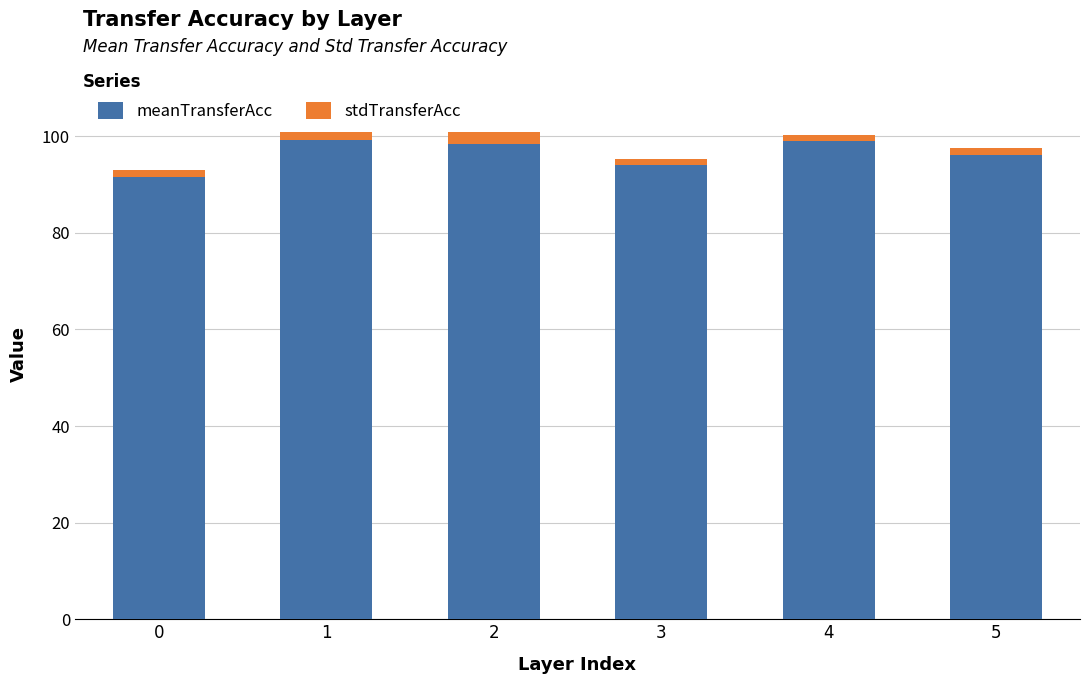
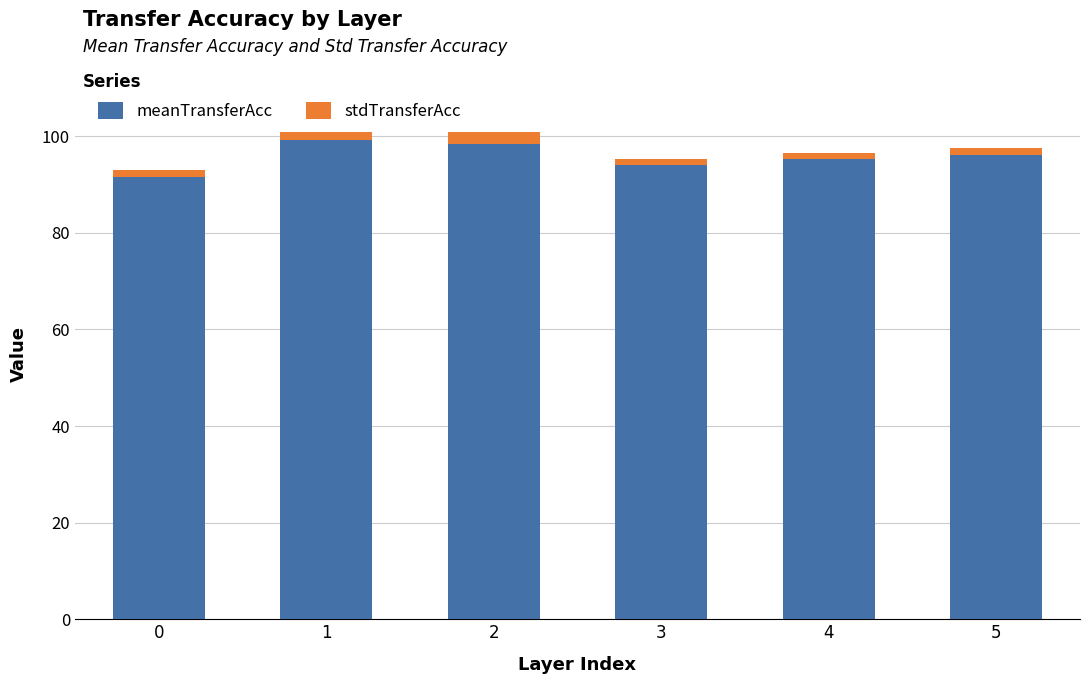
meanTransferAcc, 4: 99 -> 95
